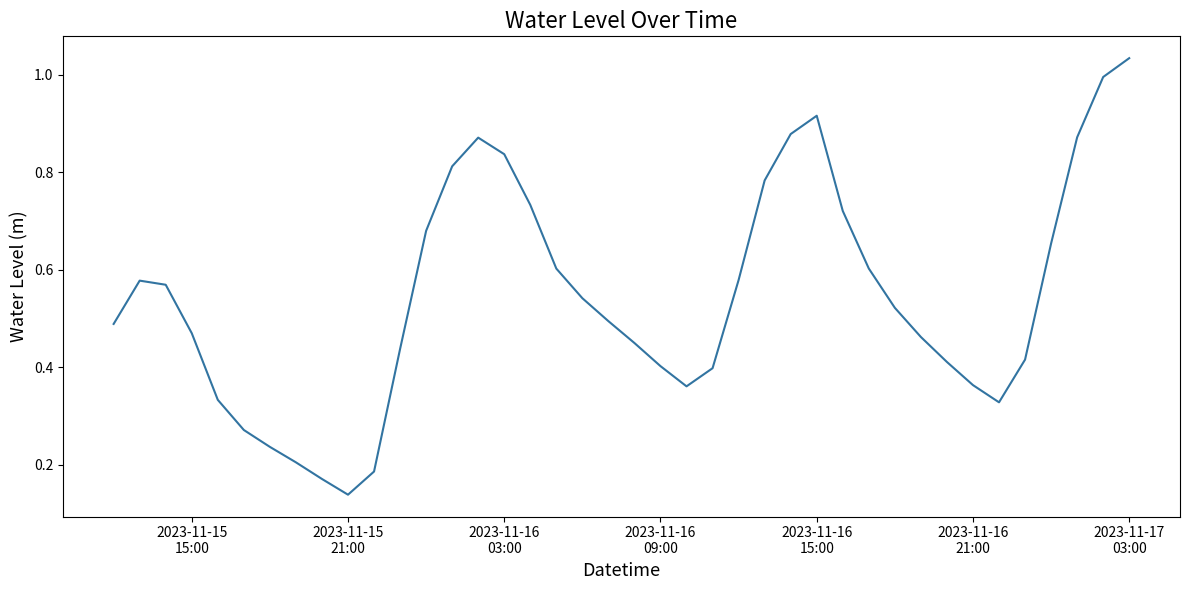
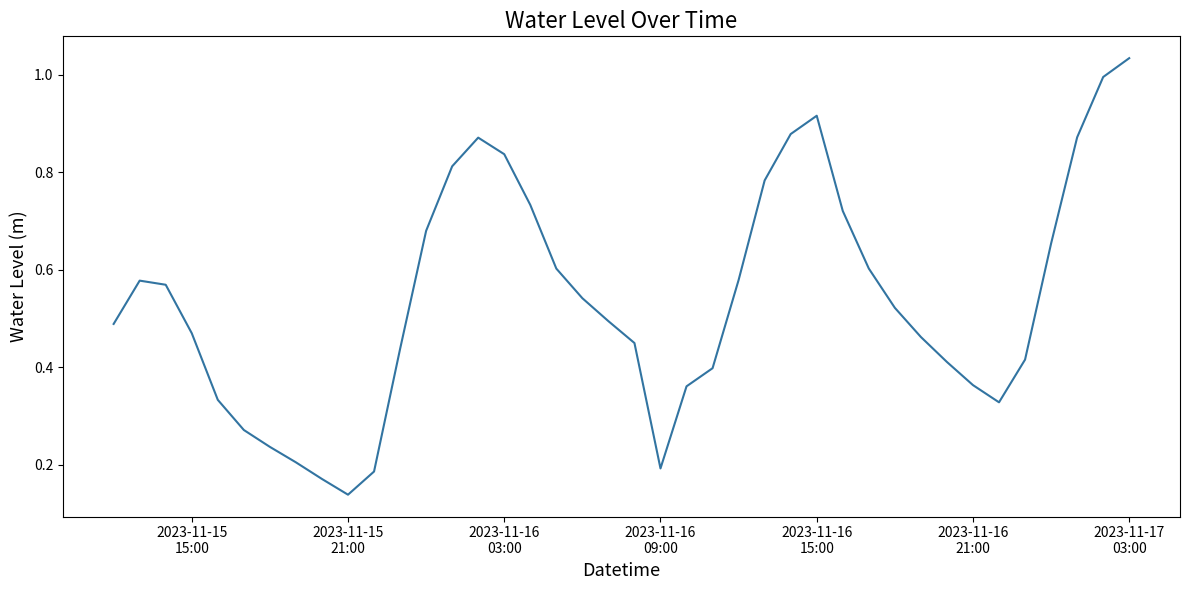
2023-11-16 09:00: 0.40 -> 0.19
